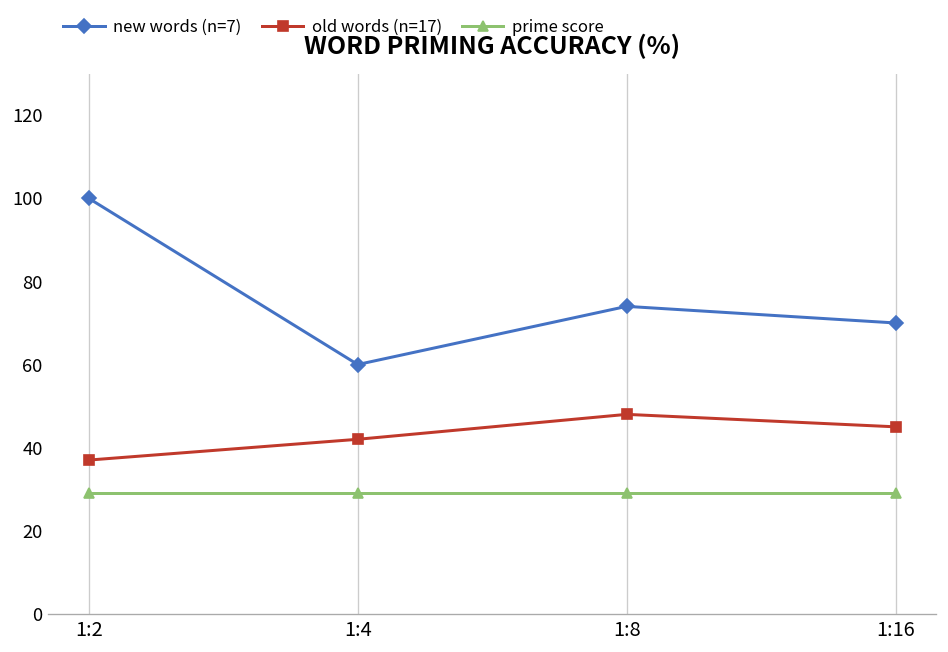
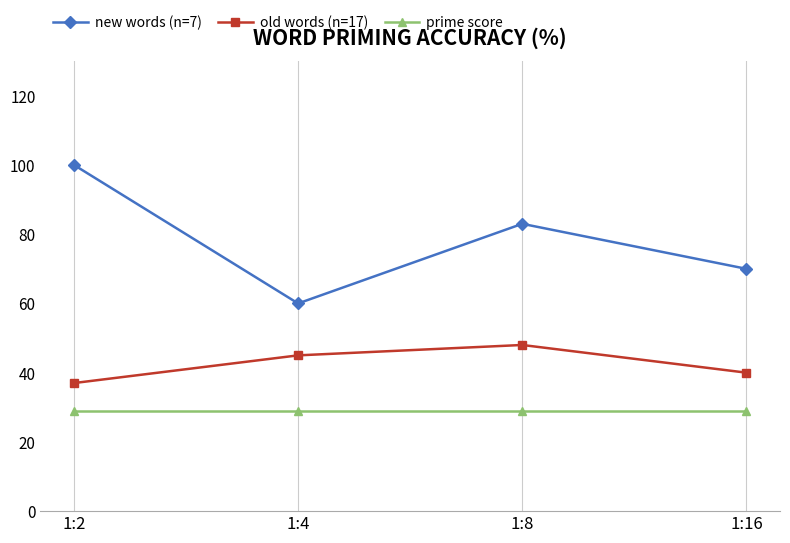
old words (n=17), 1:4: 42 -> 45
new words (n=7), 1:8: 74 -> 83
old words (n=17), 1:16: 45 -> 40
